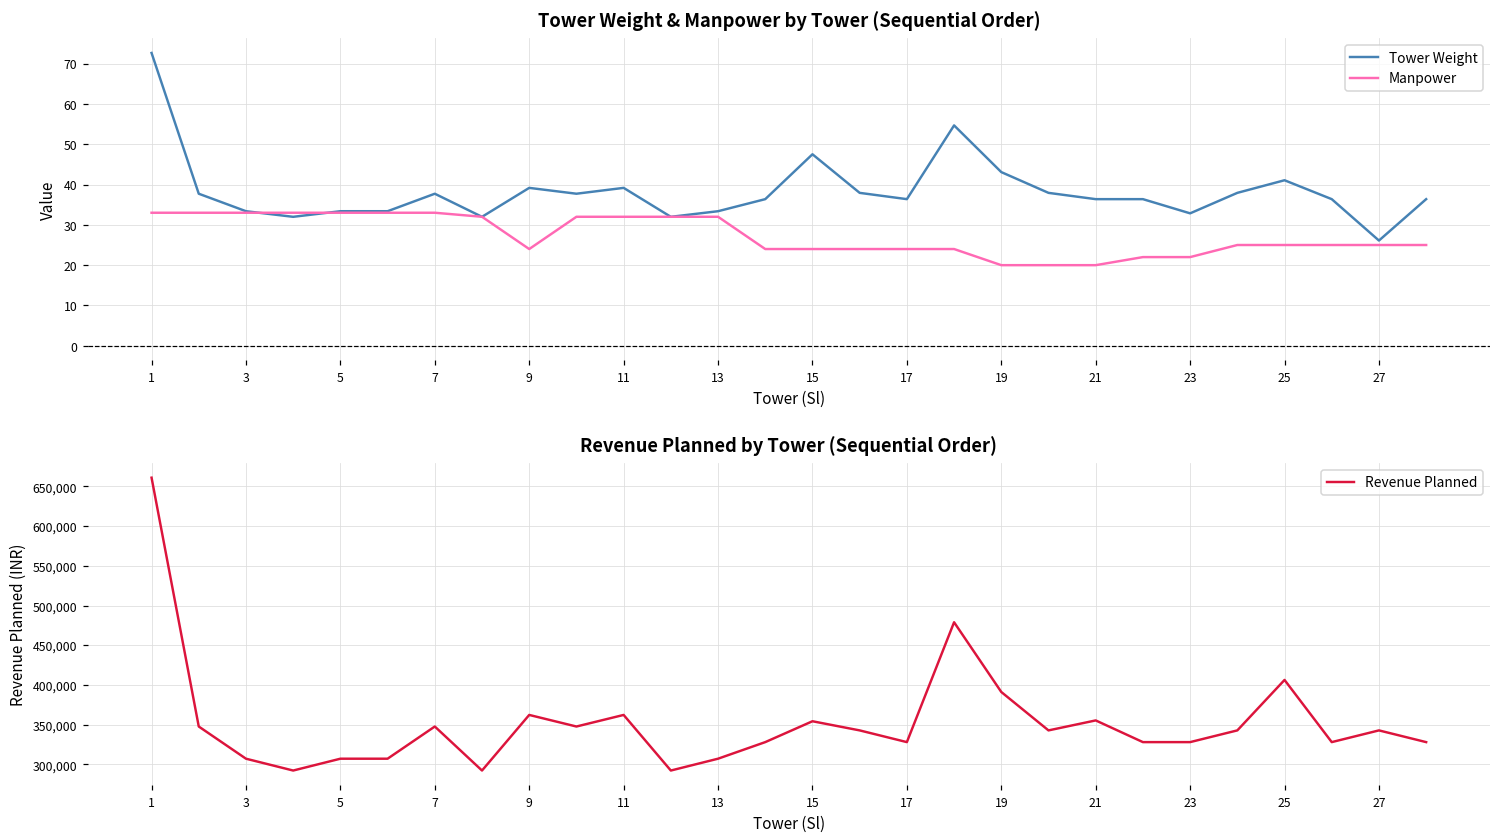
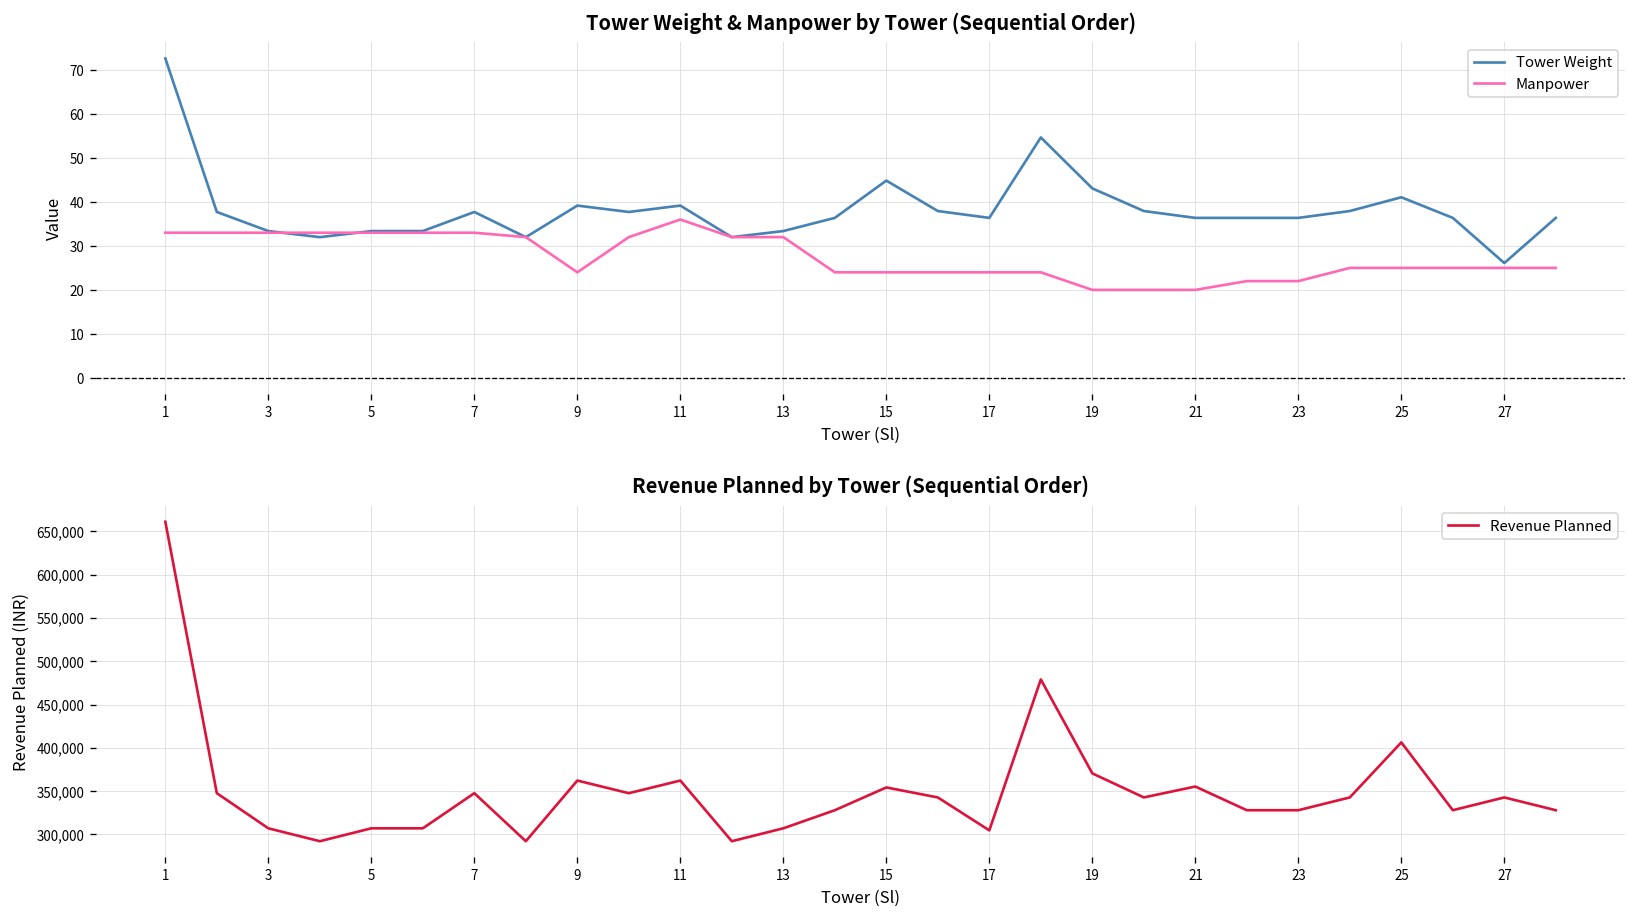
Tower Weight & Manpower by Tower (Sequential Order), Manpower, 11: 32 -> 36
Tower Weight & Manpower by Tower (Sequential Order), Tower Weight, 15: 48 -> 45
Tower Weight & Manpower by Tower (Sequential Order), Tower Weight, 23: 33 -> 36
Revenue Planned by Tower (Sequential Order), 17: 330,000 -> 300,000
Revenue Planned by Tower (Sequential Order), 19: 390,000 -> 370,000
